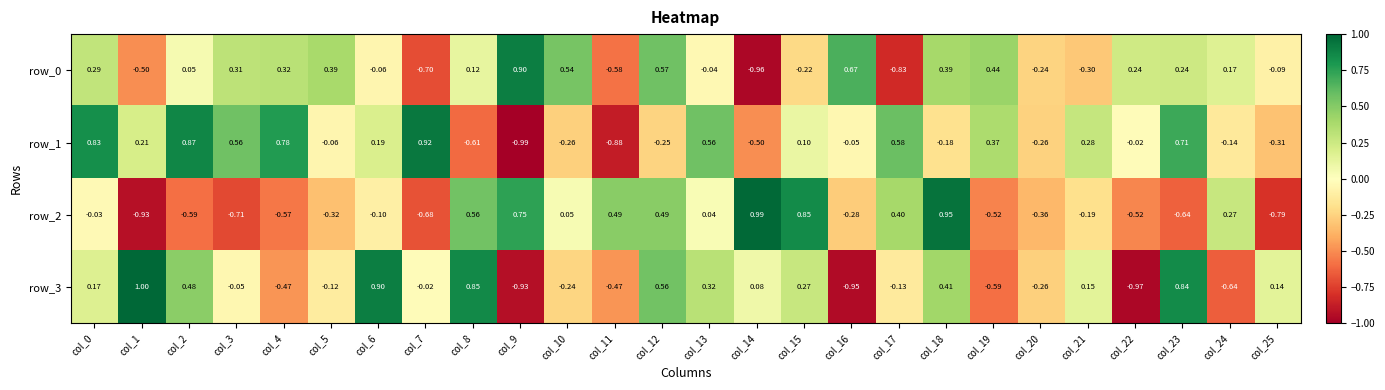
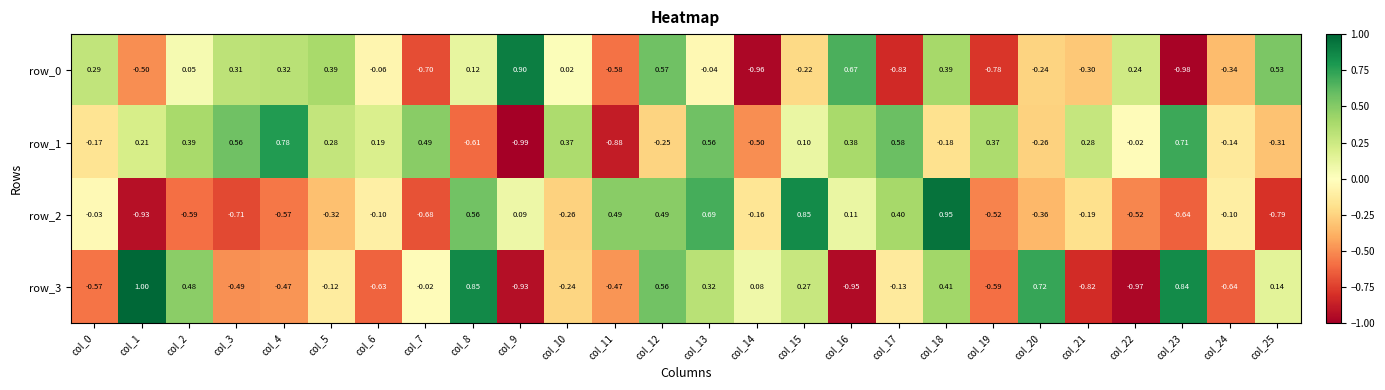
row_0, col_10: 0.54 -> 0.02
row_0, col_19: 0.44 -> -0.78
row_0, col_23: 0.24 -> -0.98
row_0, col_24: 0.17 -> -0.34
row_0, col_25: -0.09 -> 0.53
row_1, col_0: 0.83 -> -0.17
row_1, col_2: 0.87 -> 0.39
row_1, col_5: -0.06 -> 0.28
row_1, col_7: 0.92 -> 0.49
row_1, col_10: -0.26 -> 0.37
row_1, col_16: -0.05 -> 0.38
row_2, col_9: 0.75 -> 0.09
row_2, col_10: 0.05 -> -0.26
row_2, col_13: 0.04 -> 0.69
row_2, col_14: 0.99 -> -0.16
row_2, col_16: -0.28 -> 0.11
row_2, col_24: 0.27 -> -0.10
row_3, col_0: 0.17 -> -0.57
row_3, col_3: -0.05 -> -0.49
row_3, col_6: 0.90 -> -0.63
row_3, col_20: -0.26 -> 0.72
row_3, col_21: 0.15 -> -0.82
